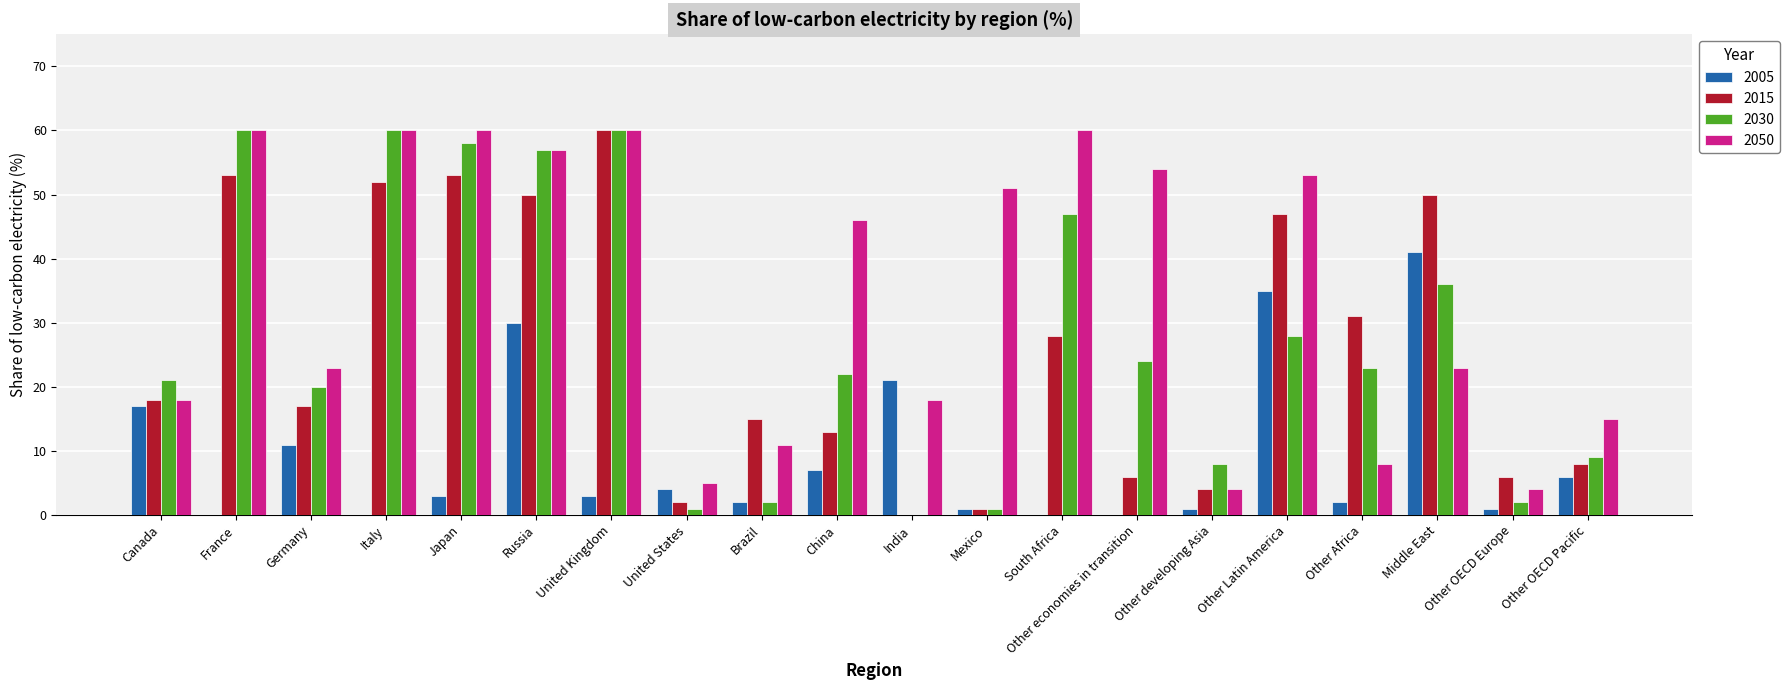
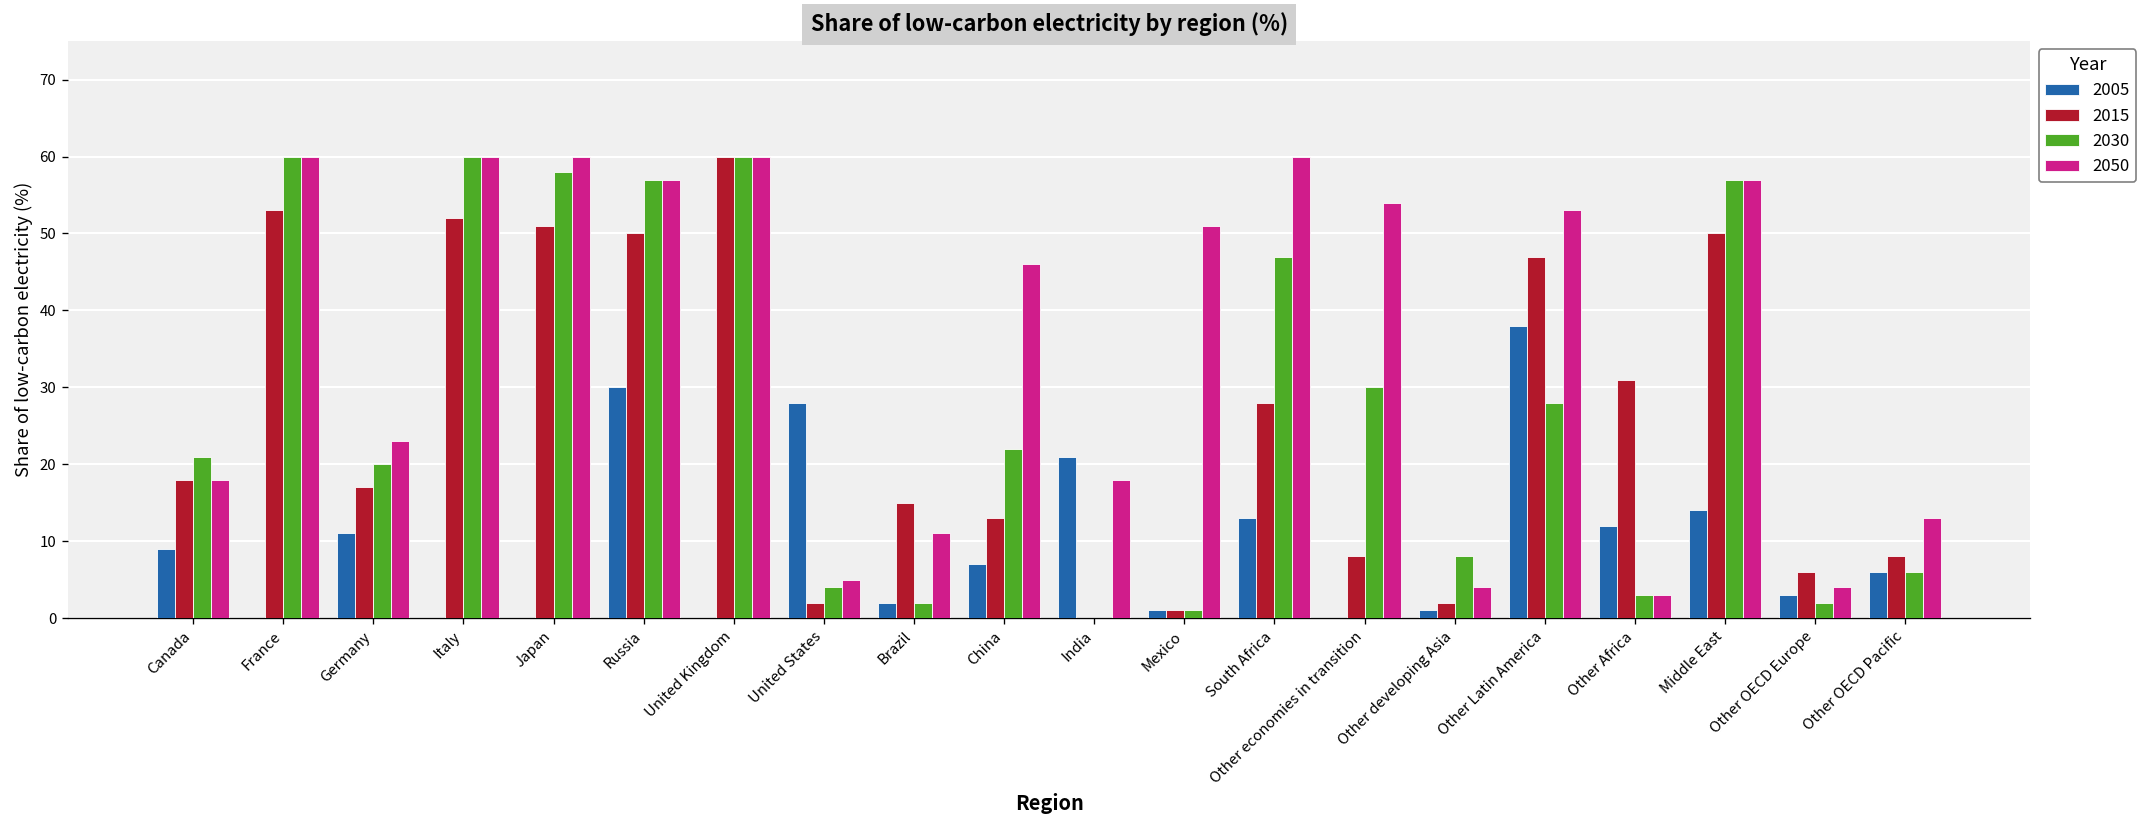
2005, Canada: 17 -> 9
2005, Japan: 3 -> 0
2015, Japan: 53 -> 51
2005, United Kingdom: 3 -> 0
2005, United States: 4 -> 28
2030, United States: 1 -> 4
2005, South Africa: 0 -> 13
2015, Other economies in transition: 6 -> 8
2030, Other economies in transition: 24 -> 30
2015, Other developing Asia: 4 -> 2
2005, Other Latin America: 35 -> 38
2005, Other Africa: 2 -> 12
2030, Other Africa: 23 -> 3
2050, Other Africa: 8 -> 3
2005, Middle East: 41 -> 14
2030, Middle East: 36 -> 57
2050, Middle East: 23 -> 57
2005, Other OECD Europe: 1 -> 3
2030, Other OECD Pacific: 9 -> 6
2050, Other OECD Pacific: 15 -> 13
